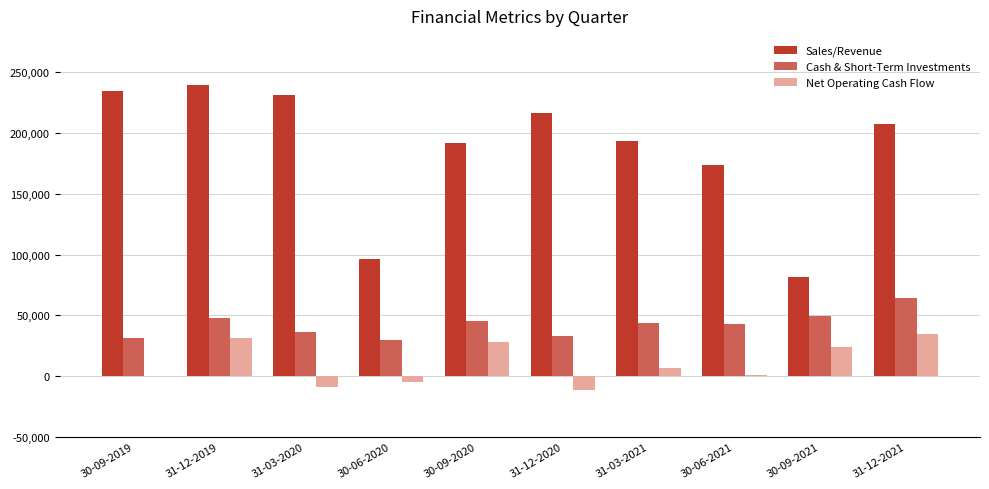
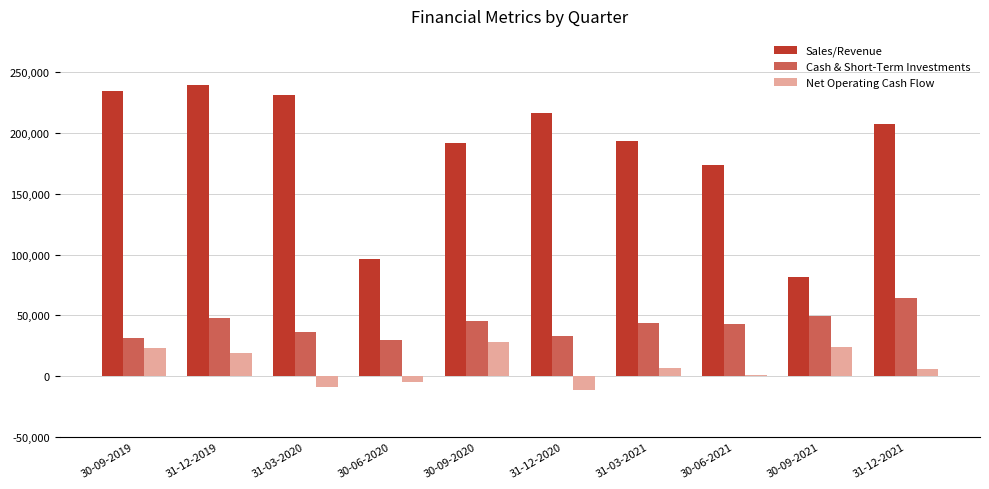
Net Operating Cash Flow, 30-09-2019: 0 -> 23,000
Net Operating Cash Flow, 31-12-2019: 31,000 -> 19,000
Net Operating Cash Flow, 31-12-2021: 34,000 -> 6,000
